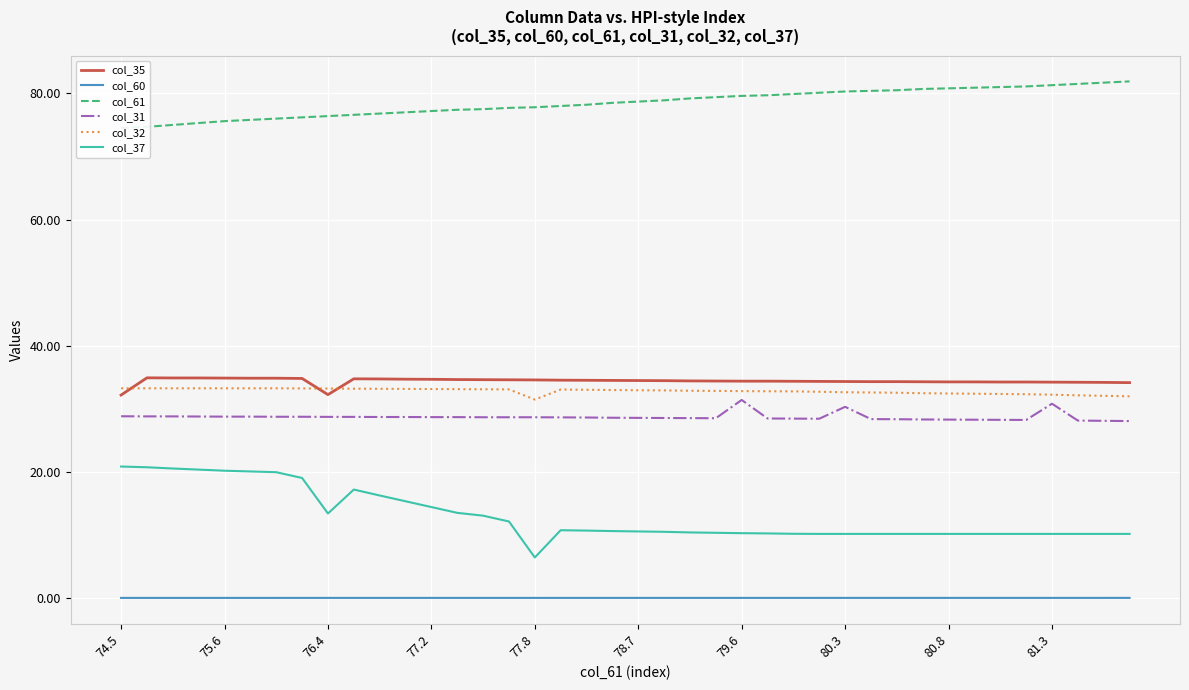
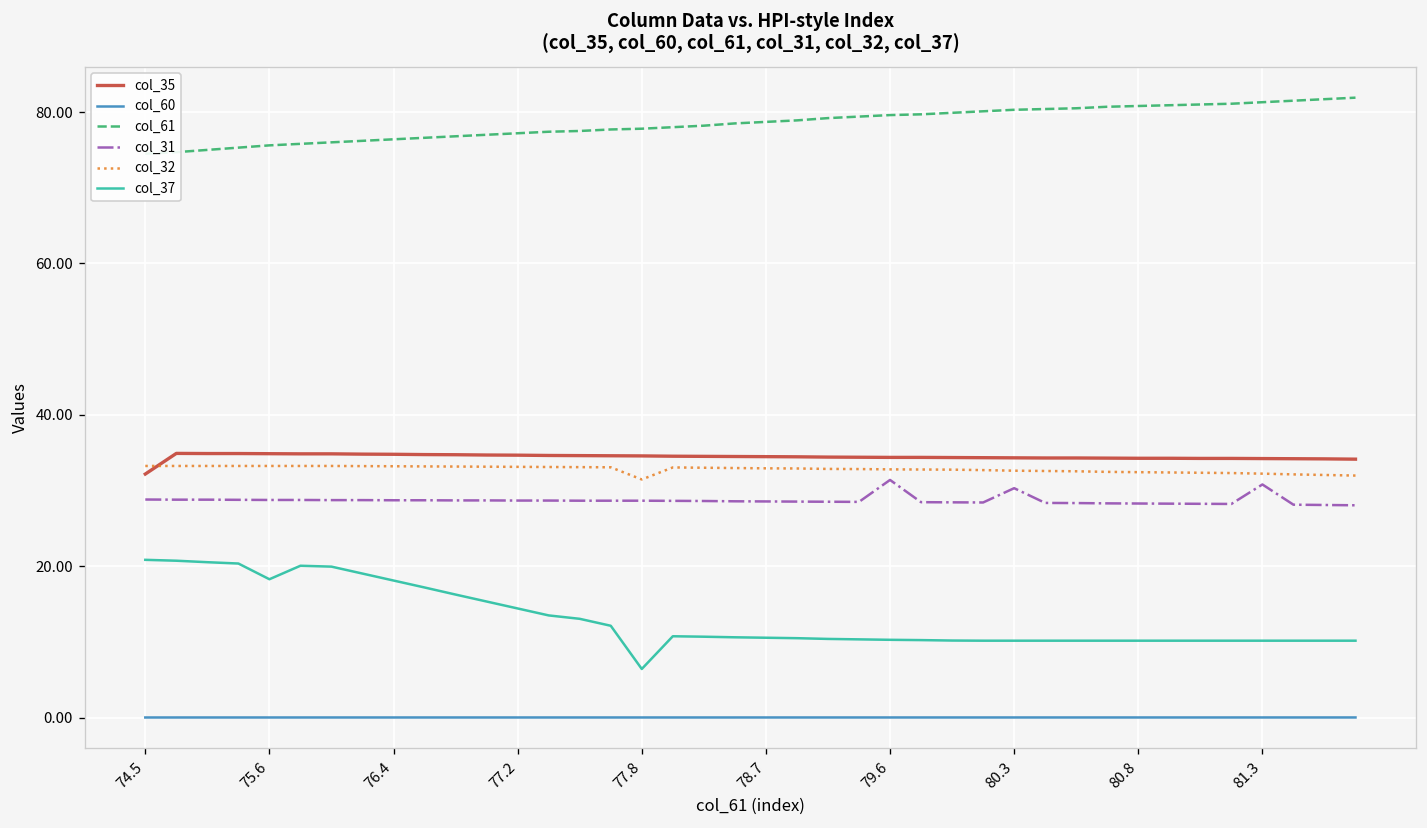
col_37, 75.6: 20 -> 18
col_35, 76.4: 32 -> 35
col_37, 76.4: 13 -> 18
